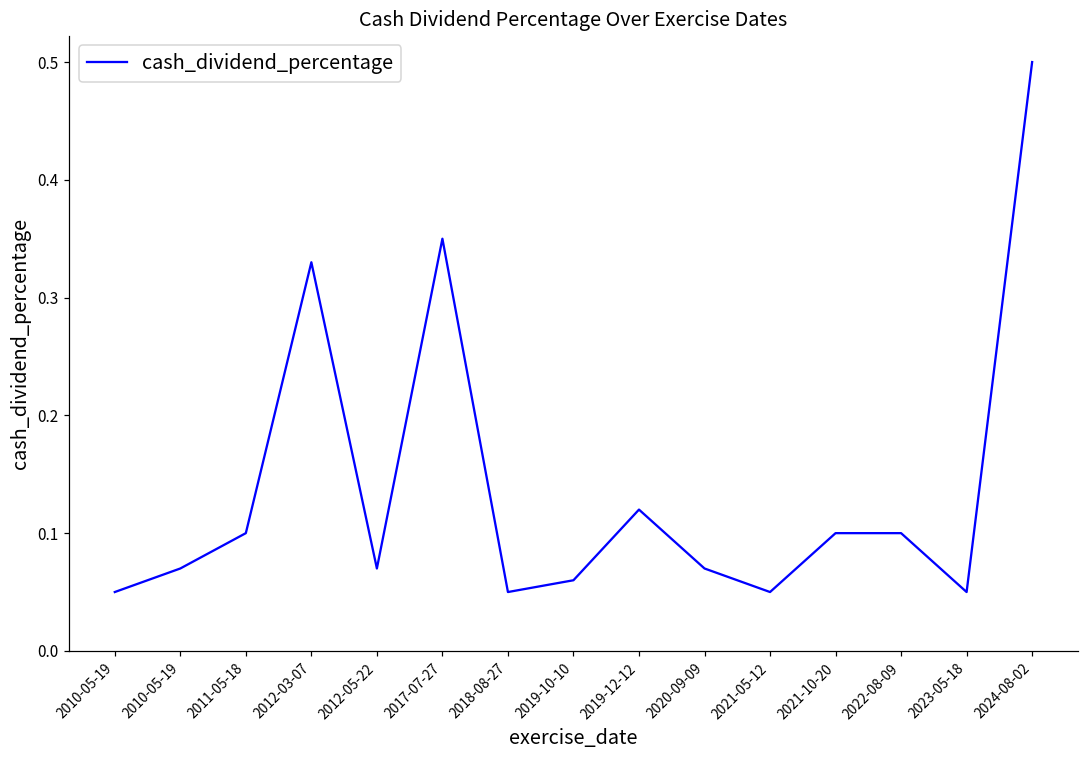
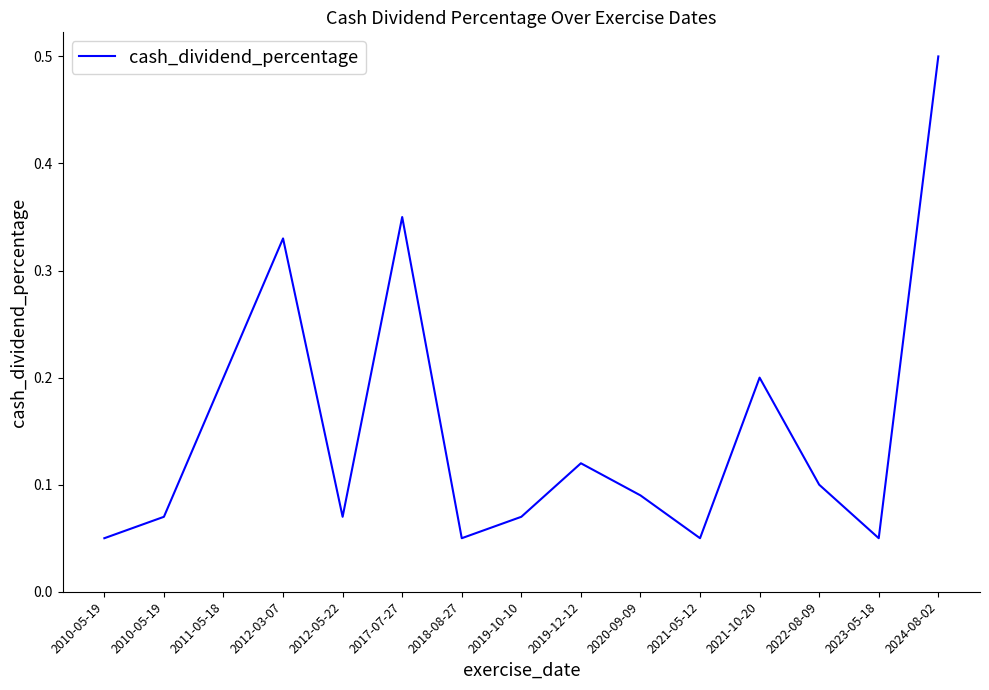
2011-05-18: 0.1 -> 0.2
2019-10-10: 0.06 -> 0.07
2020-09-09: 0.07 -> 0.09
2021-10-20: 0.1 -> 0.2
